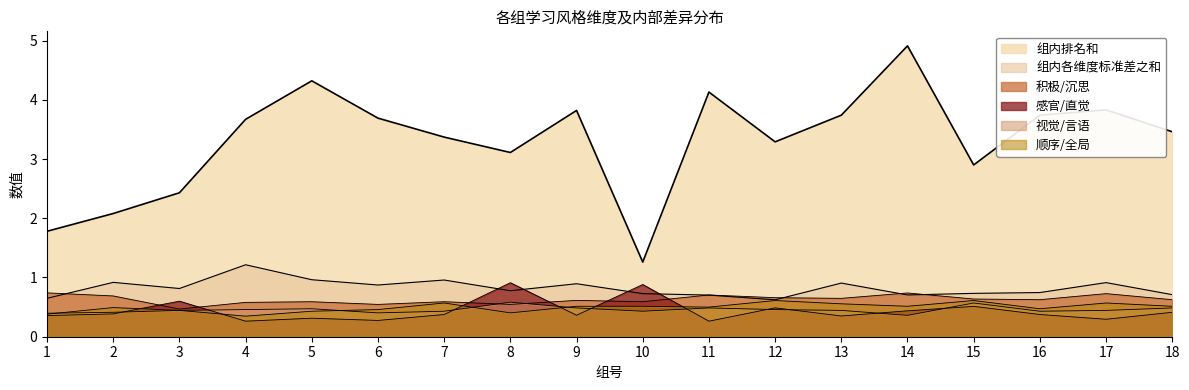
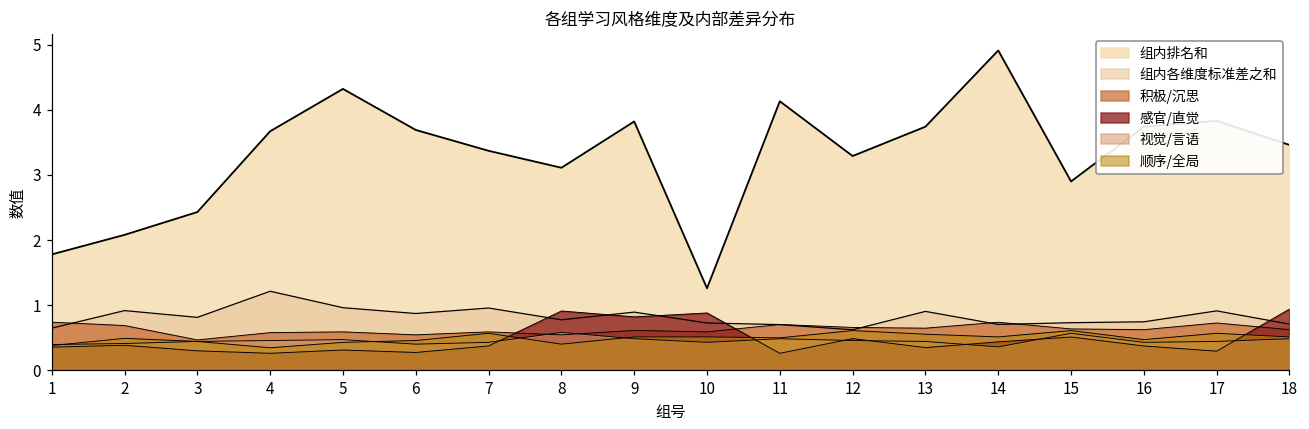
感官/直觉, 3: 0.6 -> 0.3
感官/直觉, 9: 0.4 -> 0.8
感官/直觉, 18: 0.4 -> 0.9
